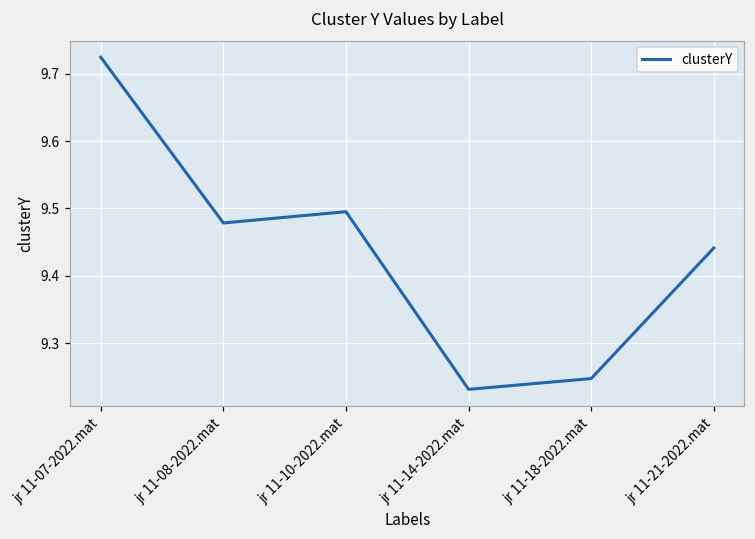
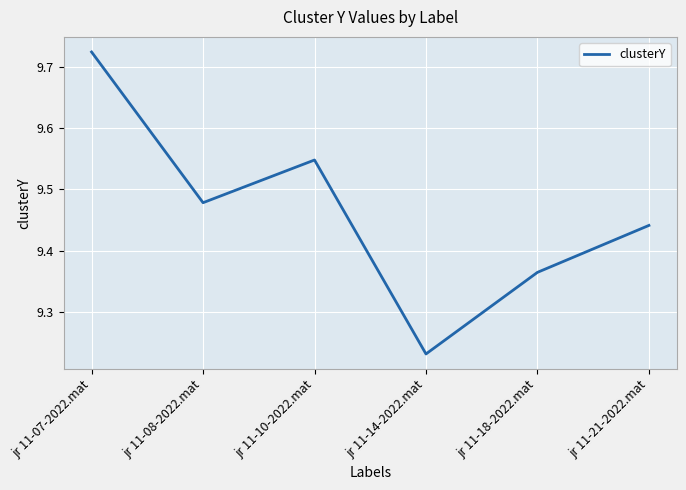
jr 11-10-2022.mat: 9.50 -> 9.55
jr 11-18-2022.mat: 9.25 -> 9.36
